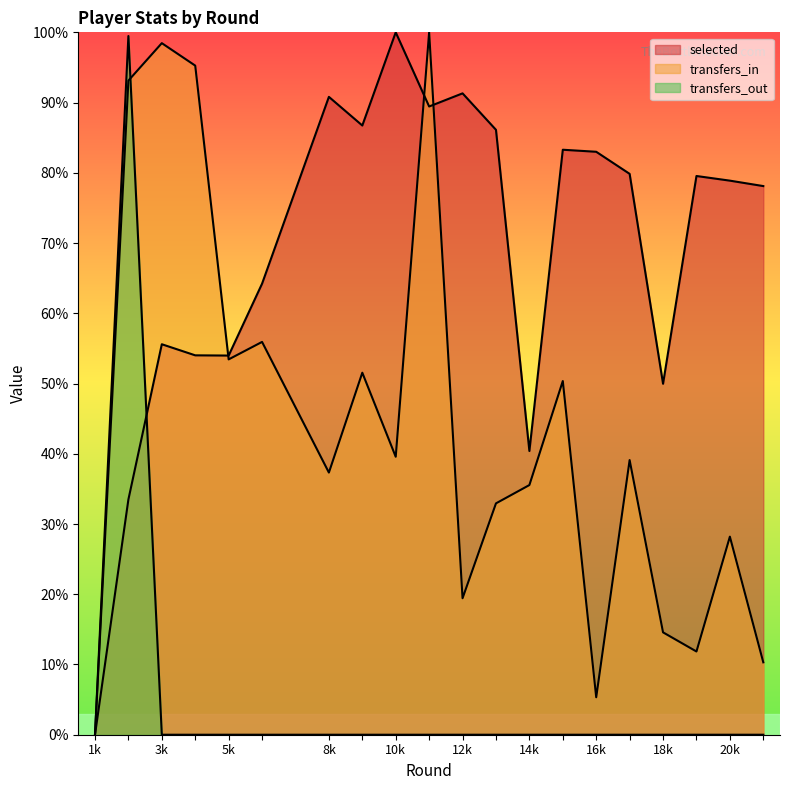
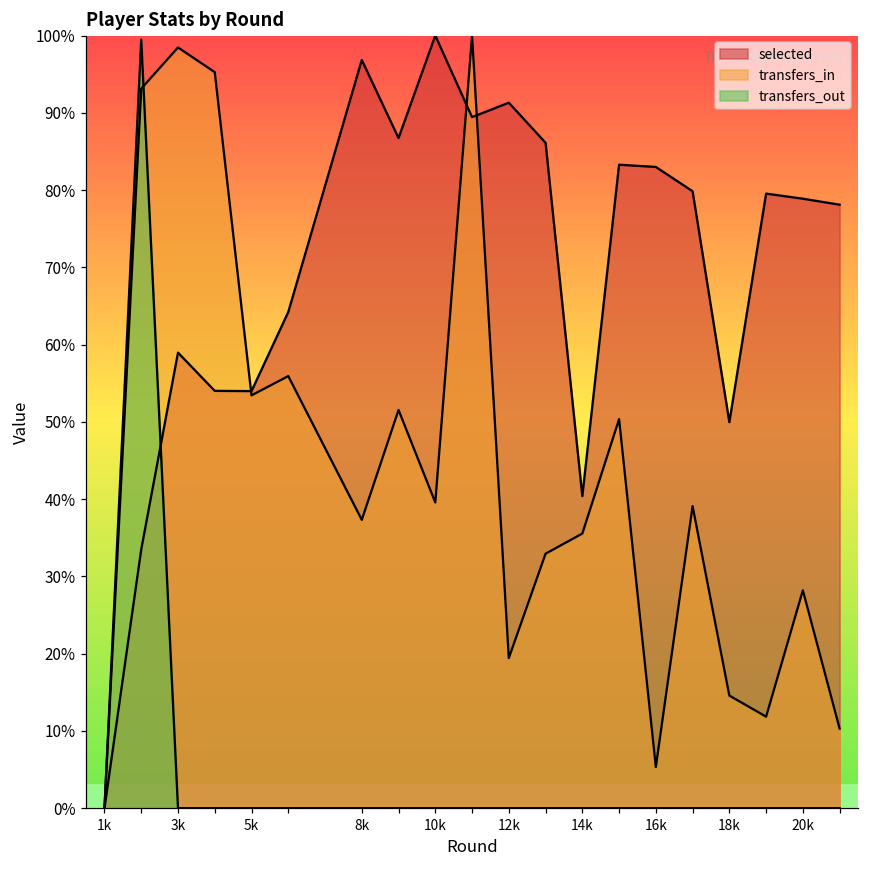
selected, 3k: 56% -> 59%
selected, 8k: 91% -> 97%
